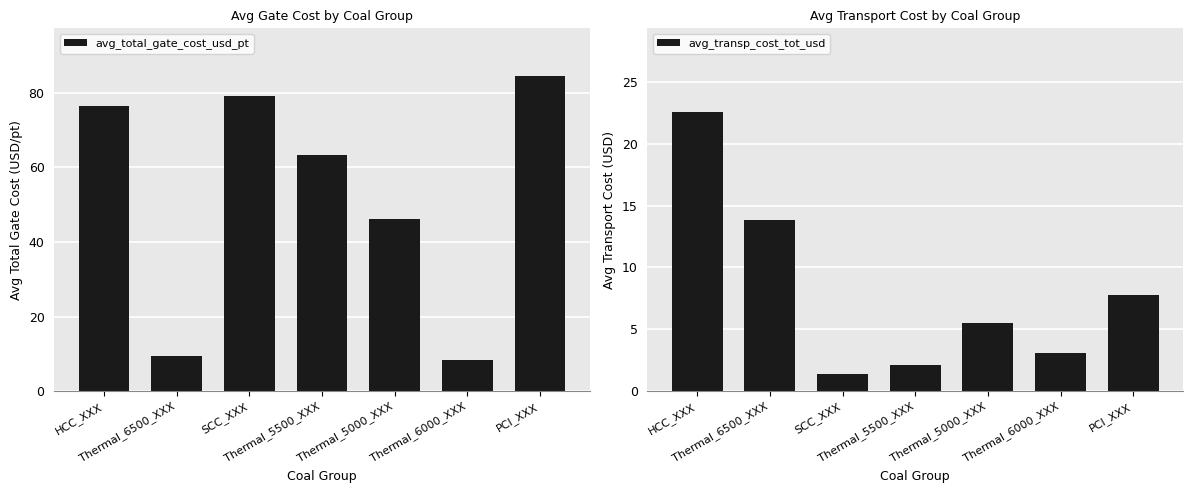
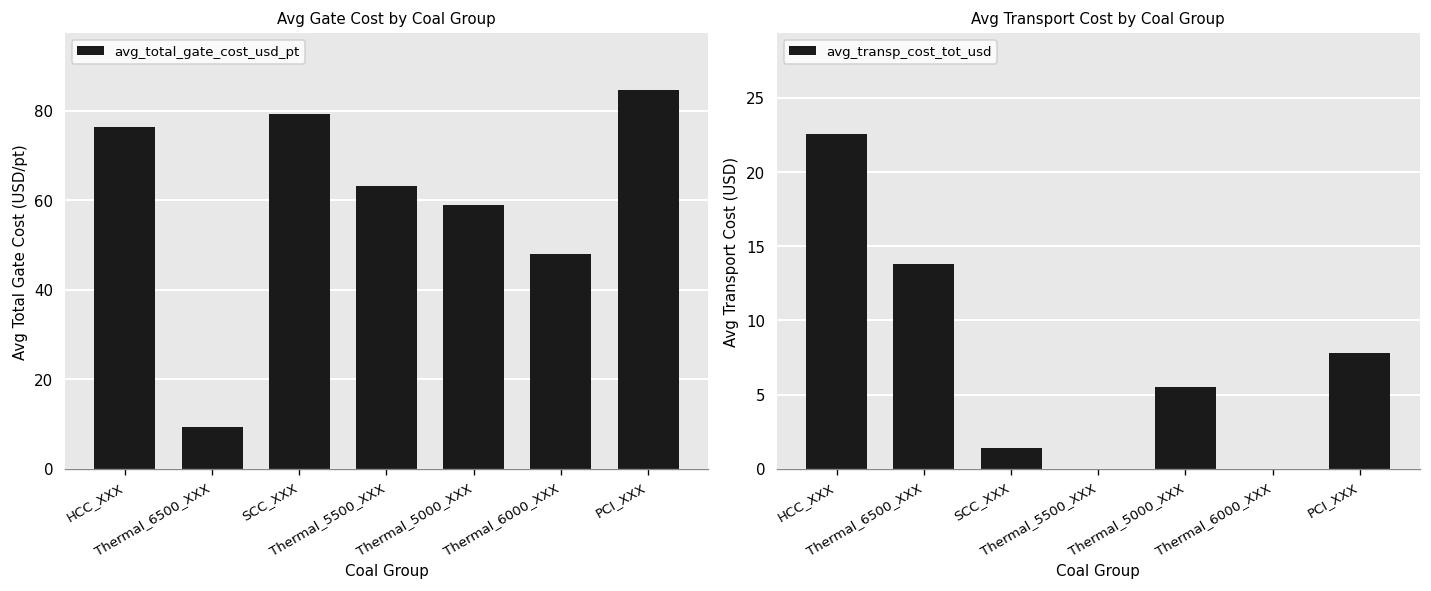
Avg Gate Cost by Coal Group, Thermal_5000_XXX: 46 -> 59
Avg Gate Cost by Coal Group, Thermal_6000_XXX: 8 -> 48
Avg Transport Cost by Coal Group, Thermal_5500_XXX: 2.1 -> 0.0
Avg Transport Cost by Coal Group, Thermal_6000_XXX: 3.1 -> 0.0
